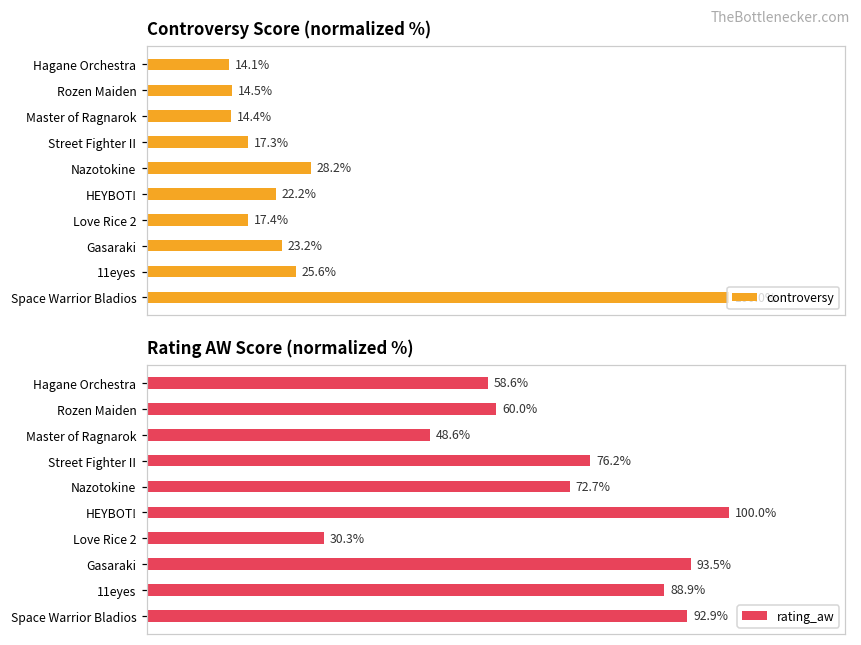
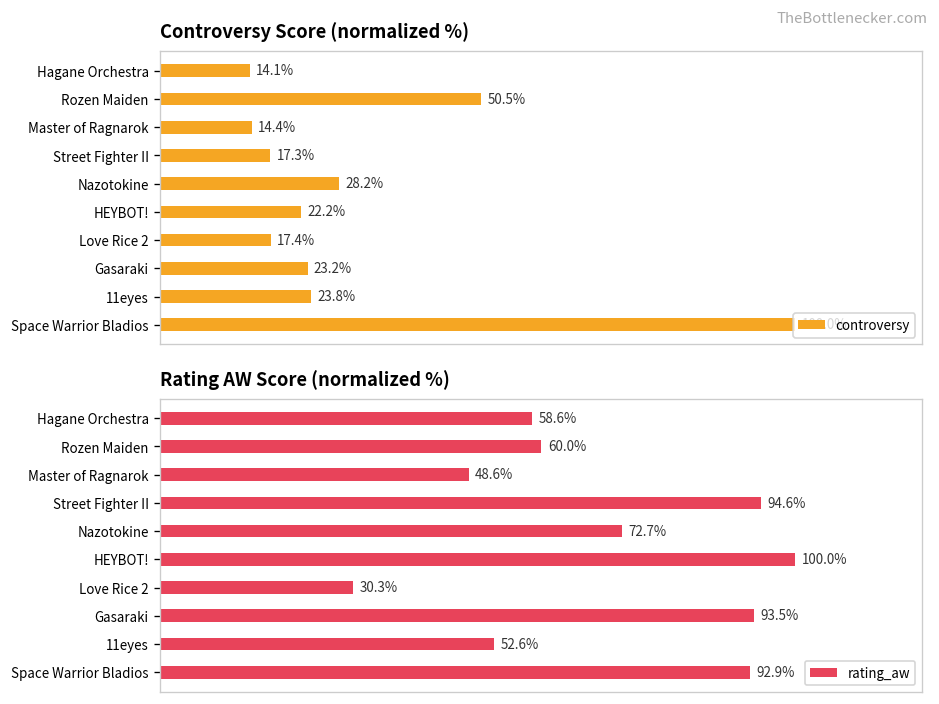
Controversy Score (normalized %), Rozen Maiden: 14.5% -> 50.5%
Controversy Score (normalized %), 11eyes: 25.6% -> 23.8%
Rating AW Score (normalized %), Street Fighter II: 76.2% -> 94.6%
Rating AW Score (normalized %), 11eyes: 88.9% -> 52.6%
